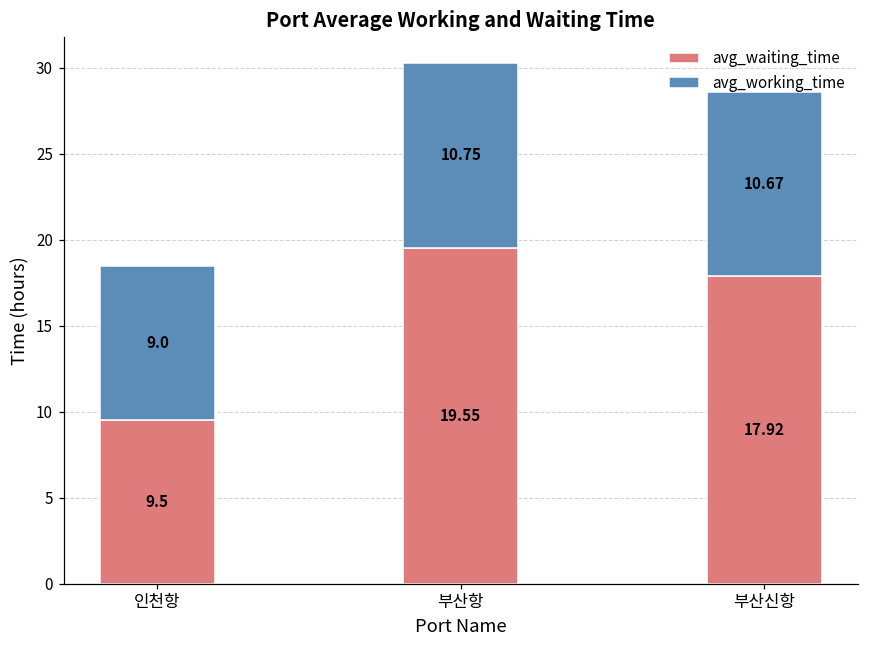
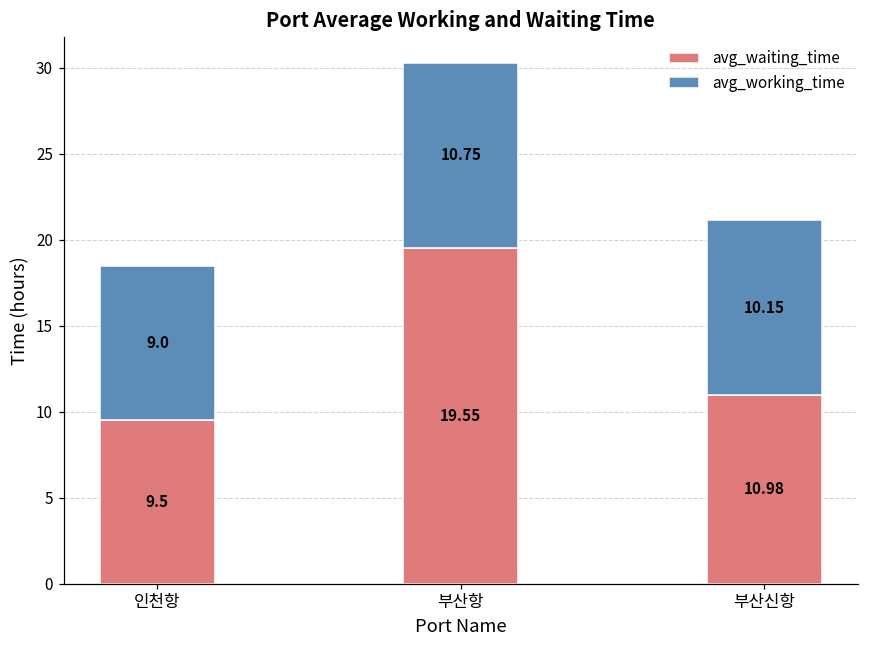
avg_waiting_time, 부산신항: 17.92 -> 10.98
avg_working_time, 부산신항: 10.67 -> 10.15
